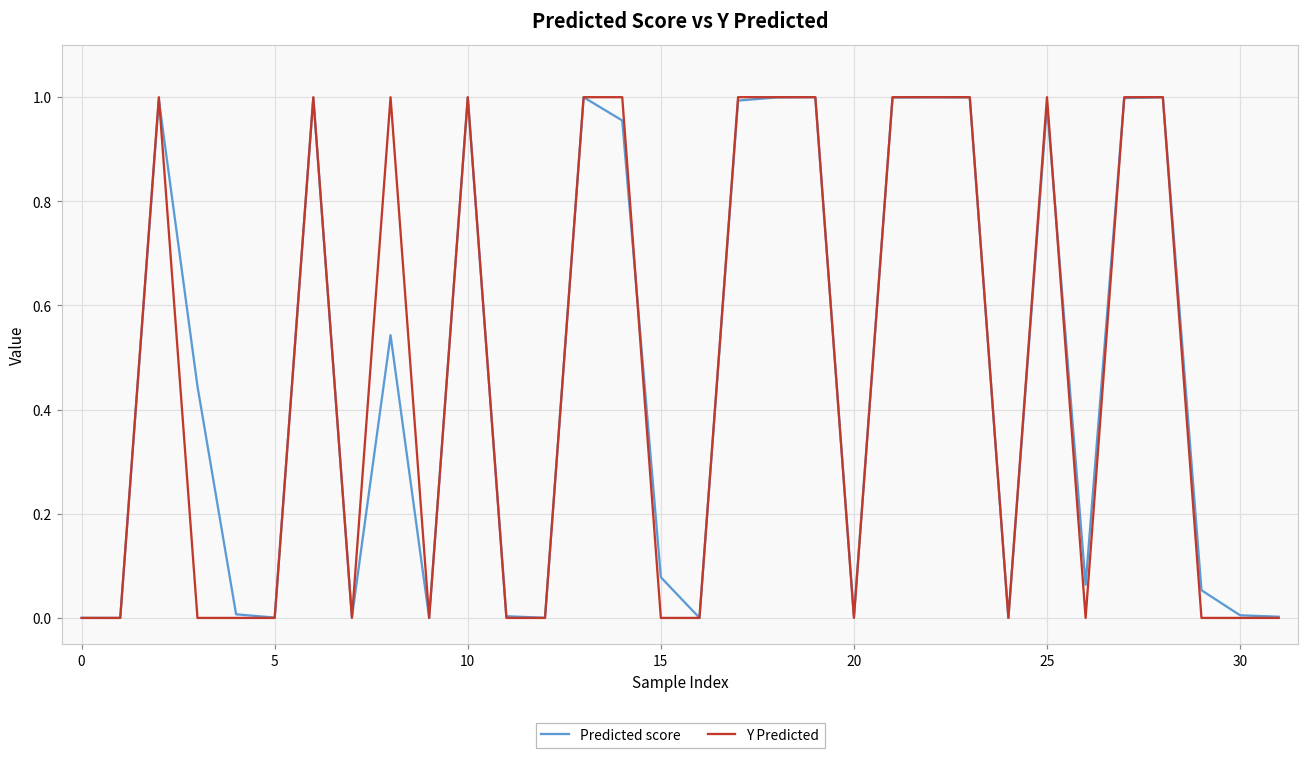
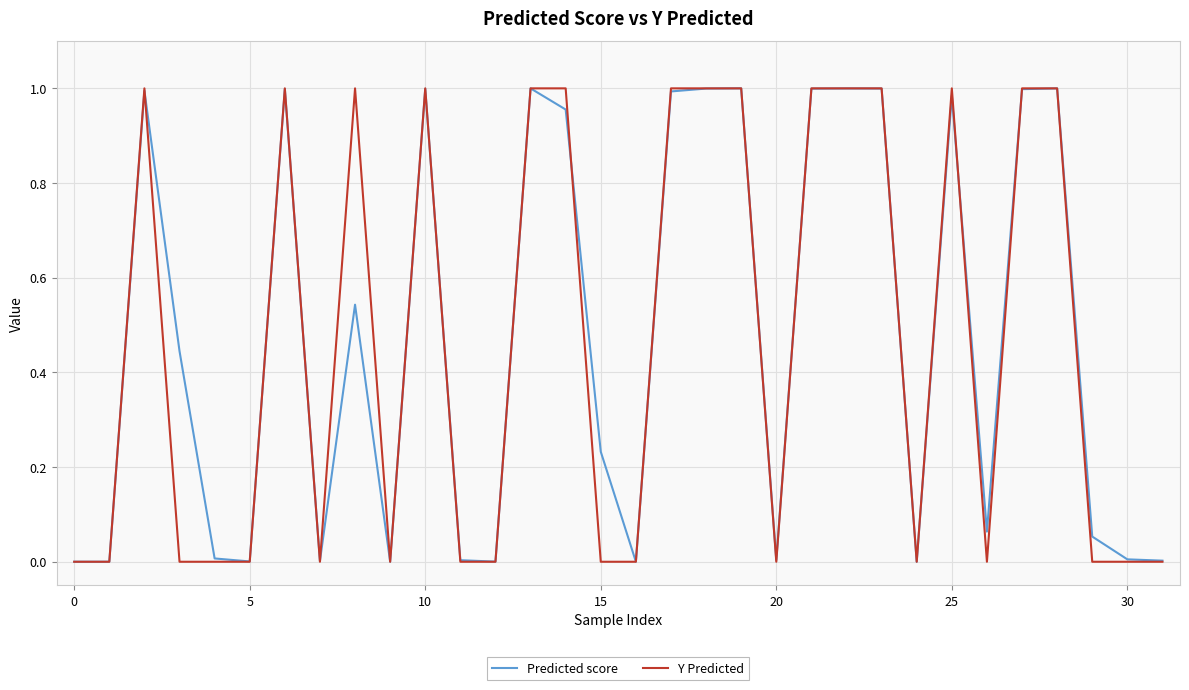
Predicted score, 15: 0.08 -> 0.23
